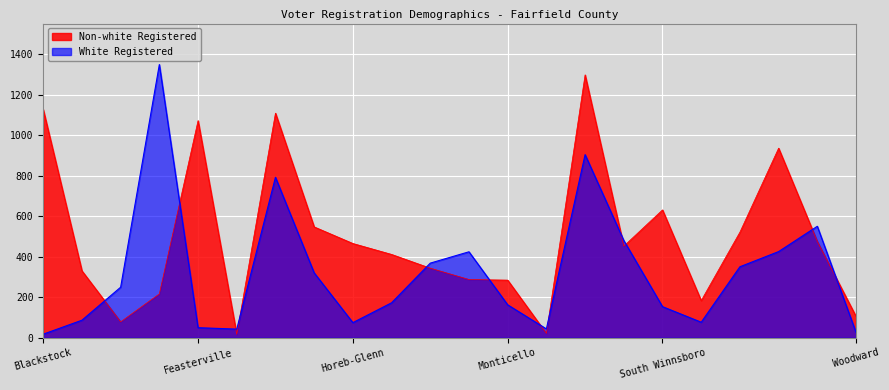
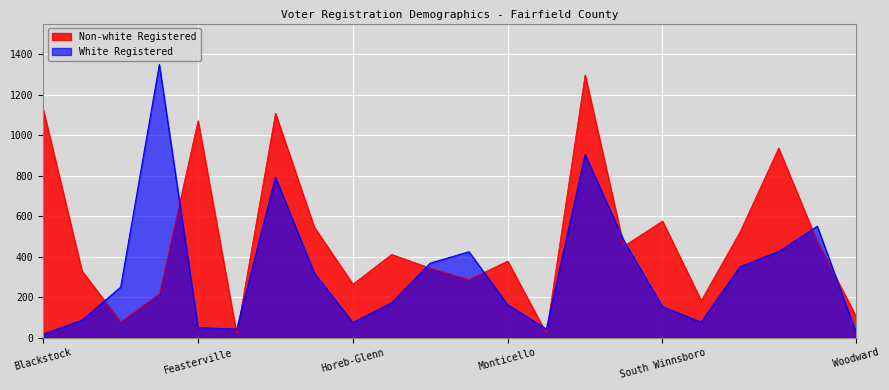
Non-white Registered, Horeb-Glenn: 470 -> 270
Non-white Registered, Monticello: 290 -> 380
Non-white Registered, South Winnsboro: 630 -> 580
